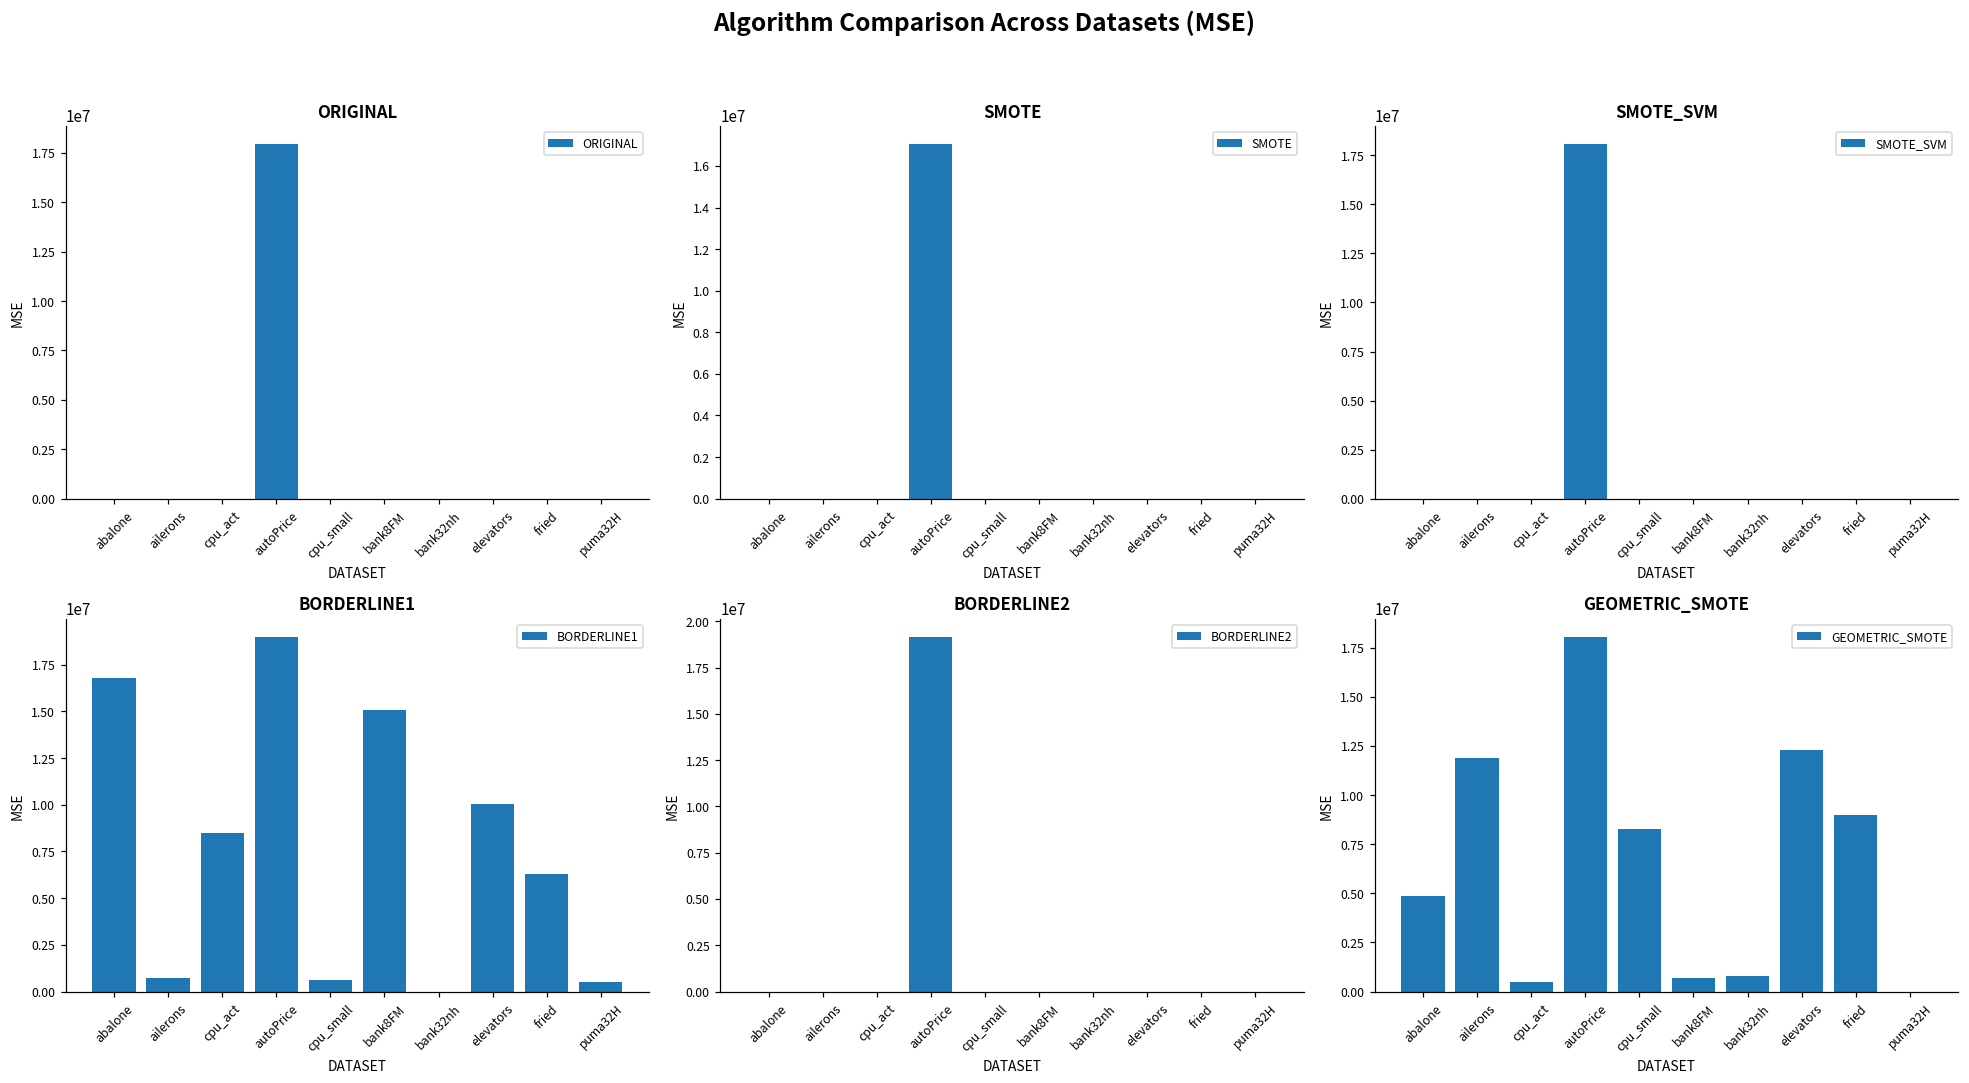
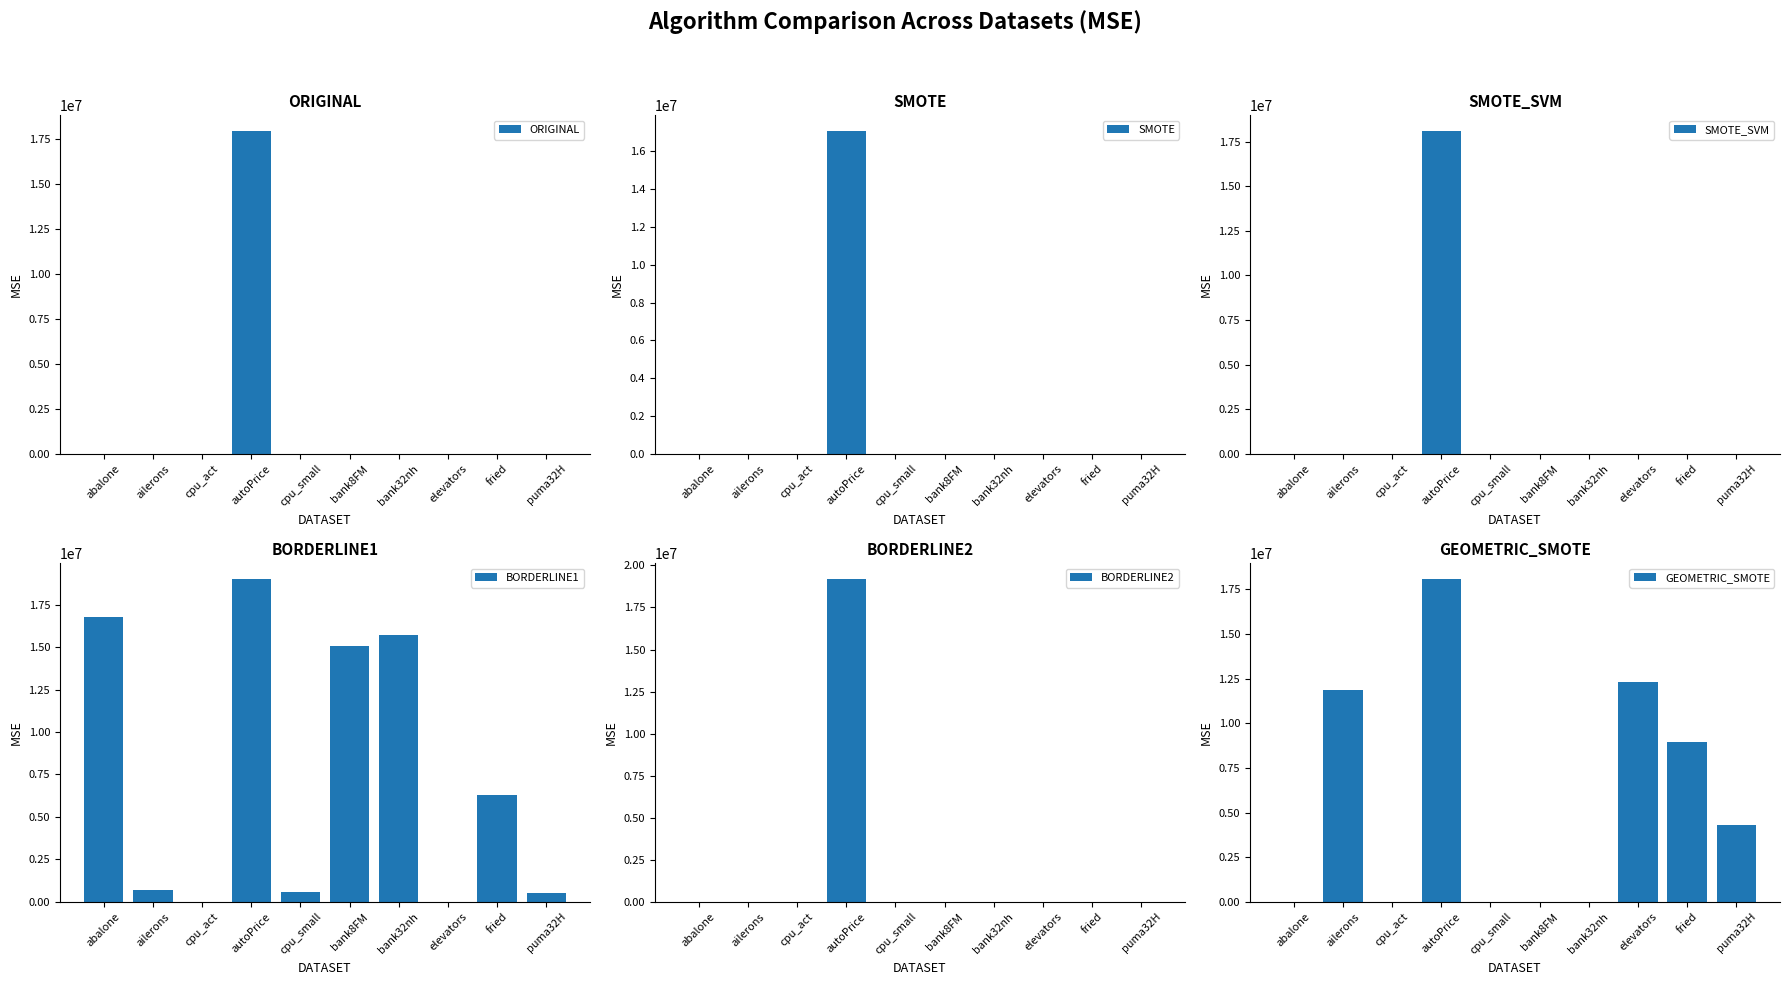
BORDERLINE1, cpu_act: 8500000 -> 0
BORDERLINE1, bank32nh: 0 -> 15700000
BORDERLINE1, elevators: 10100000 -> 0
GEOMETRIC_SMOTE, abalone: 4900000 -> 0
GEOMETRIC_SMOTE, cpu_act: 500000 -> 0
GEOMETRIC_SMOTE, cpu_small: 8300000 -> 0
GEOMETRIC_SMOTE, bank8FM: 700000 -> 0
GEOMETRIC_SMOTE, bank32nh: 800000 -> 0
GEOMETRIC_SMOTE, puma32H: 0 -> 4300000
